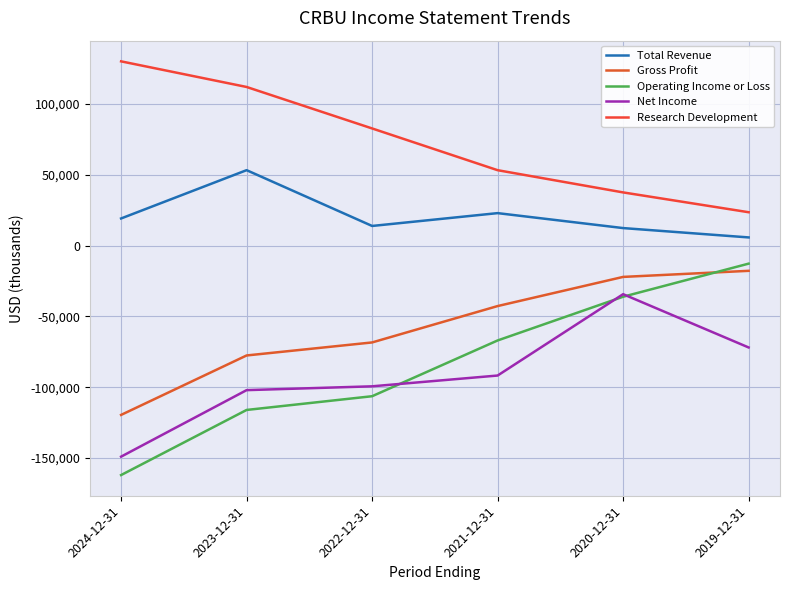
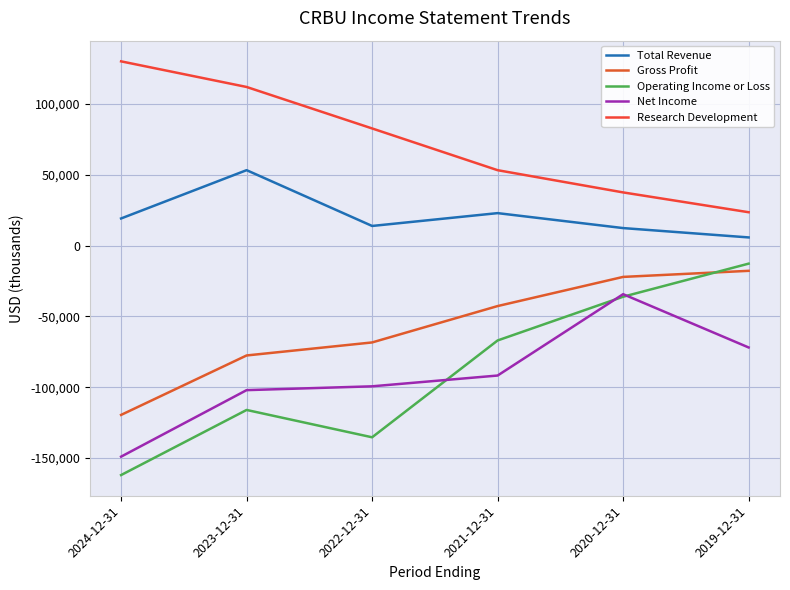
Operating Income or Loss, 2022-12-31: -106,000 -> -135,000
